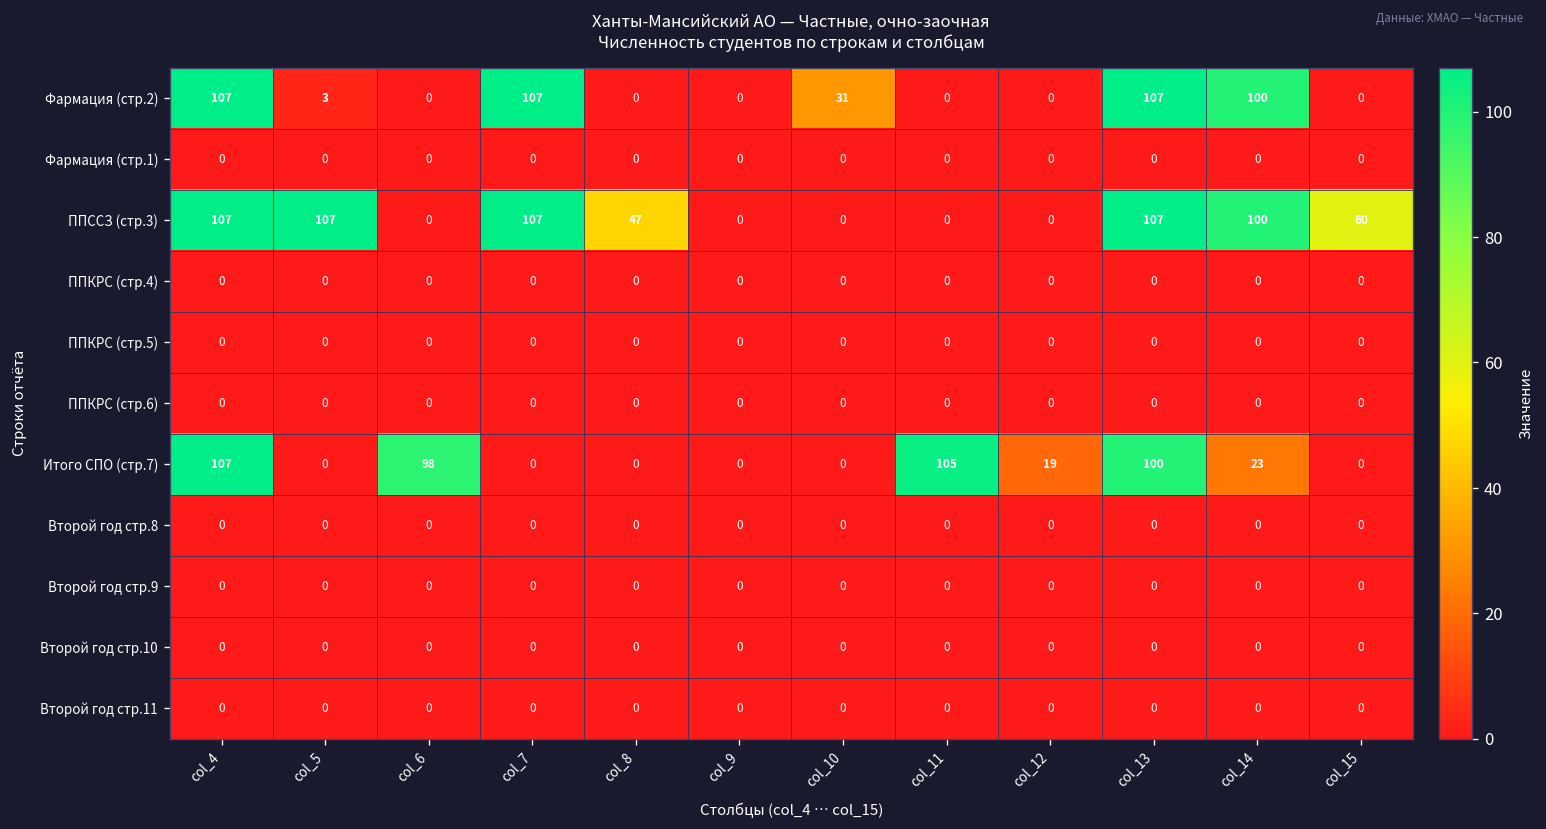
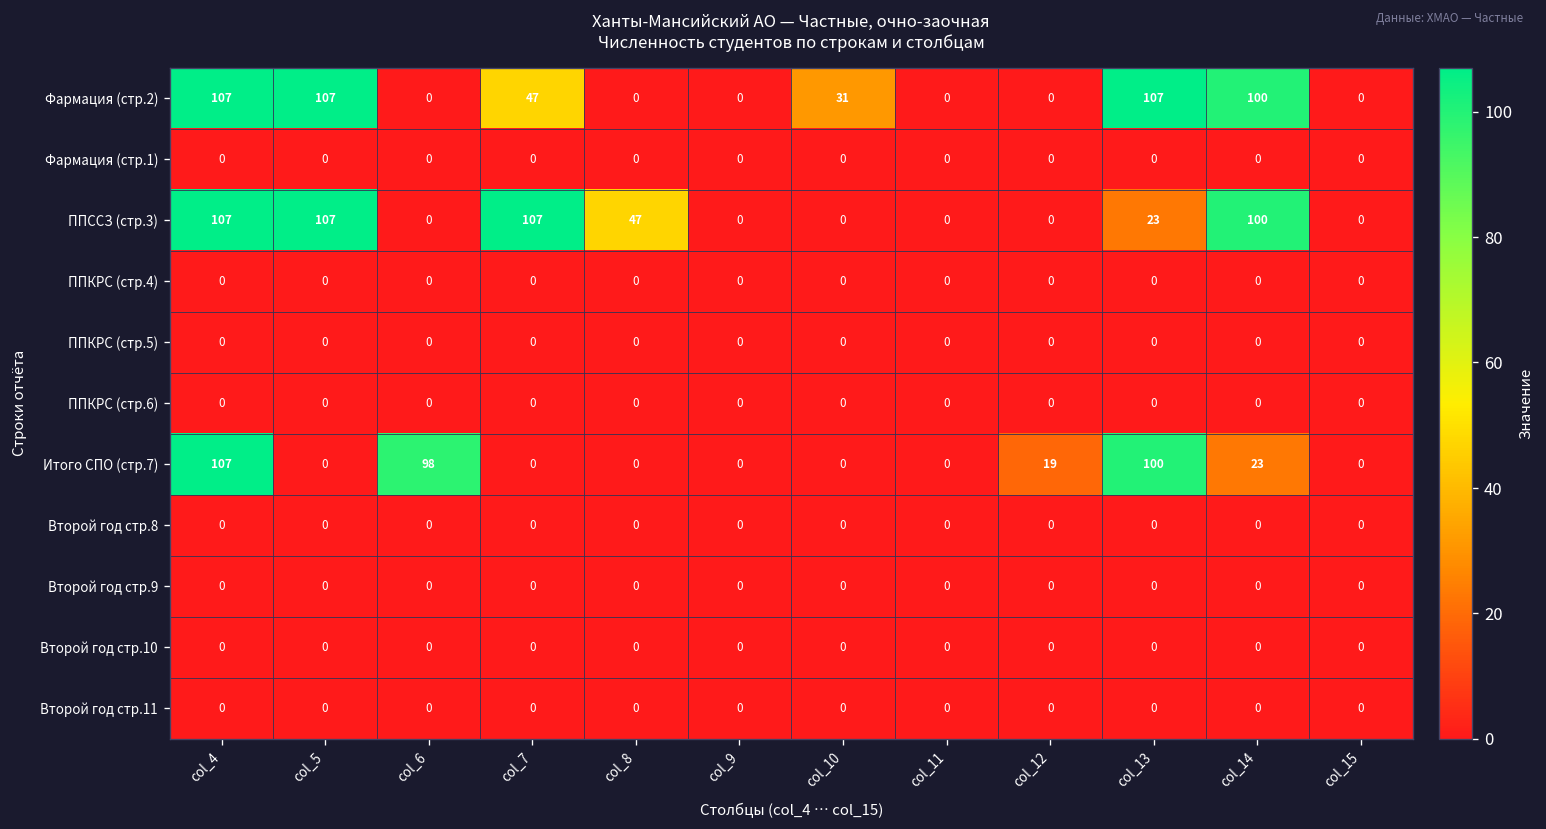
Фармация (стр.2), col_5: 3 -> 107
Фармация (стр.2), col_7: 107 -> 47
ППССЗ (стр.3), col_13: 107 -> 23
ППССЗ (стр.3), col_15: 60 -> 0
Итого СПО (стр.7), col_11: 105 -> 0
